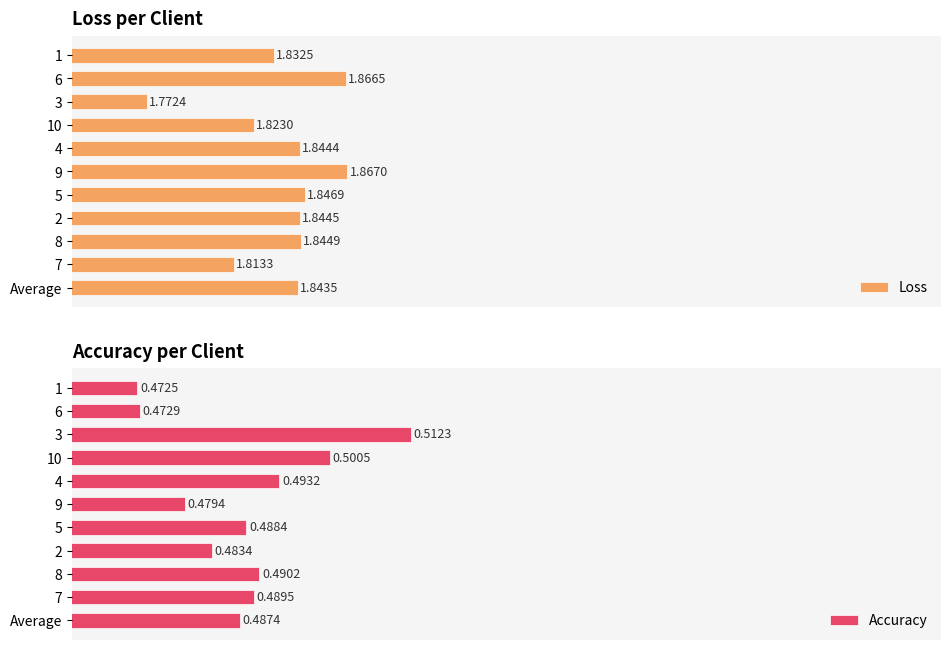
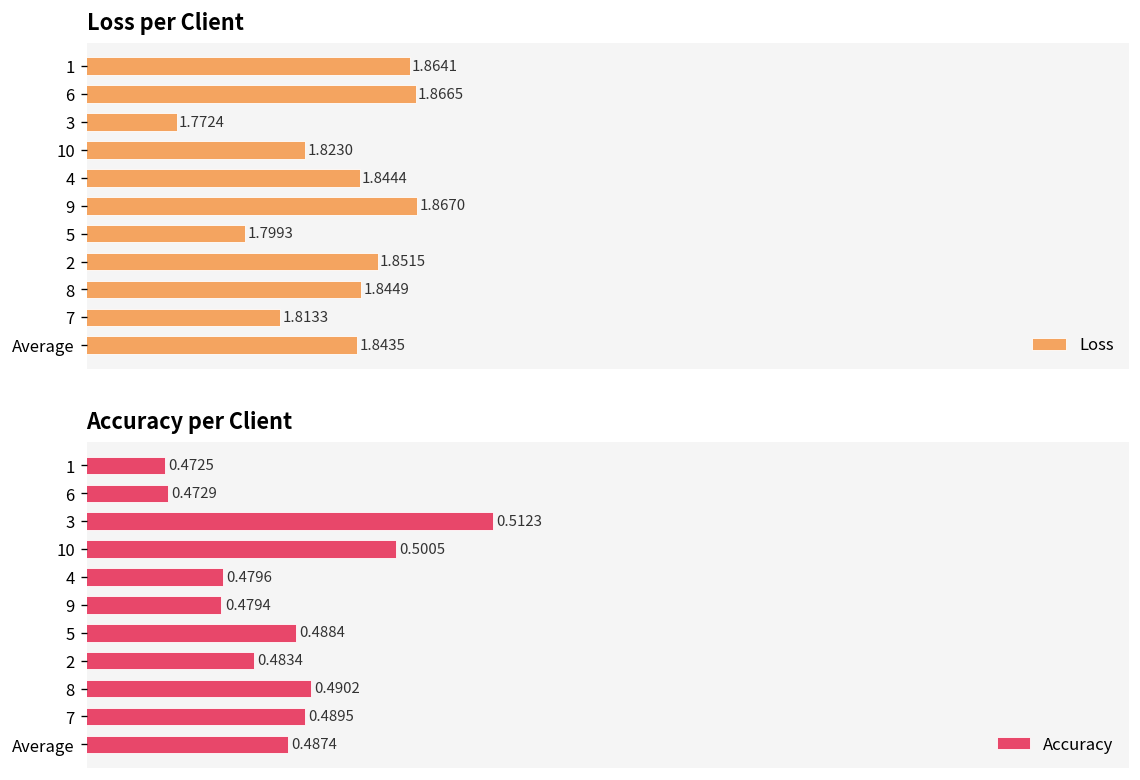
Loss per Client, 1: 1.8325 -> 1.8641
Loss per Client, 5: 1.8469 -> 1.7993
Loss per Client, 2: 1.8445 -> 1.8515
Accuracy per Client, 4: 0.4932 -> 0.4796
